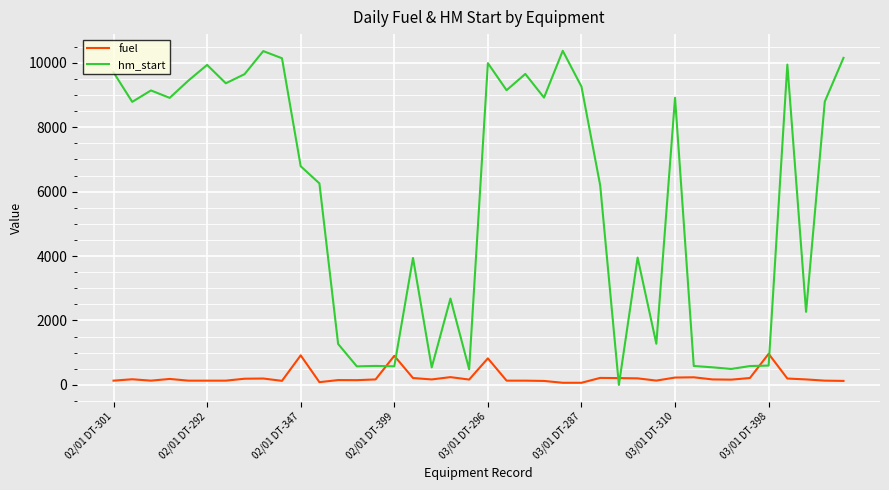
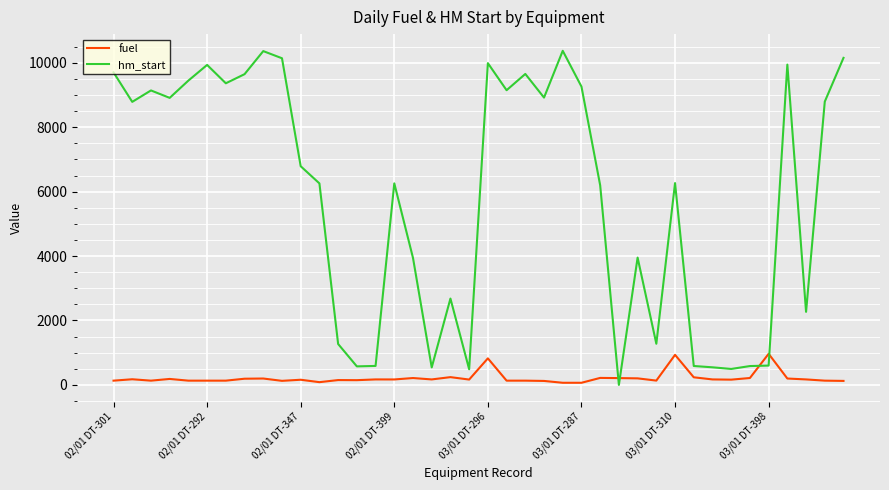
fuel, 02/01 DT-347: 900 -> 200
fuel, 02/01 DT-399: 900 -> 200
hm_start, 02/01 DT-399: 600 -> 6300
fuel, 03/01 DT-310: 200 -> 900
hm_start, 03/01 DT-310: 8900 -> 6300
